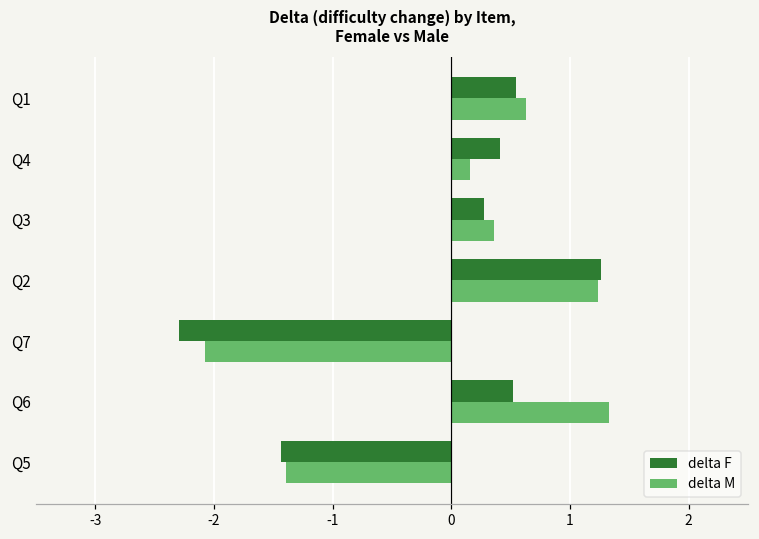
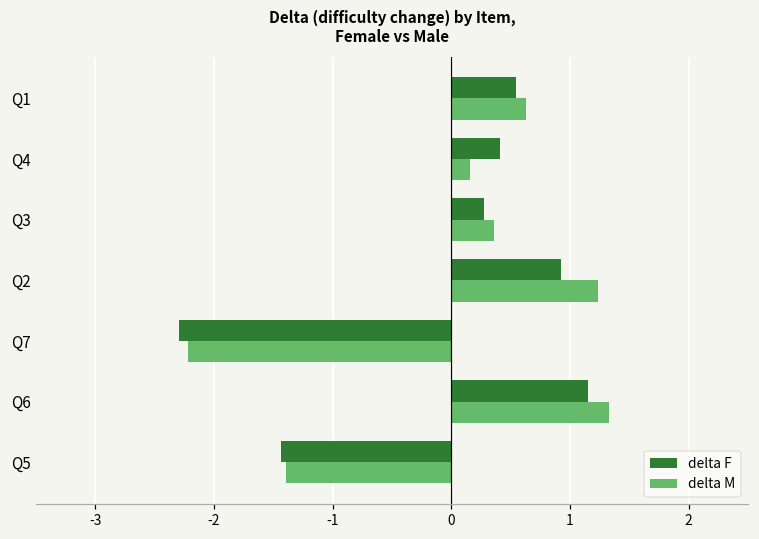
delta F, Q2: 1.27 -> 0.92
delta M, Q7: -2.07 -> -2.22
delta F, Q6: 0.52 -> 1.16
